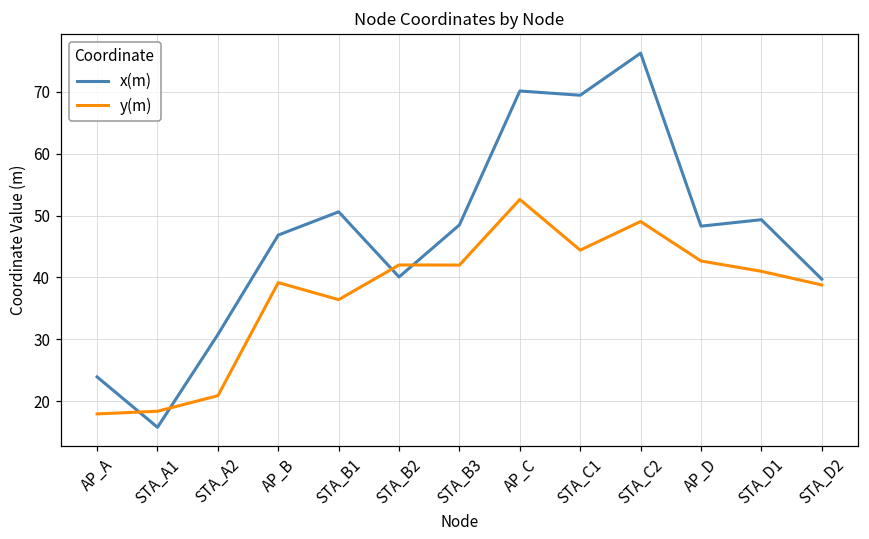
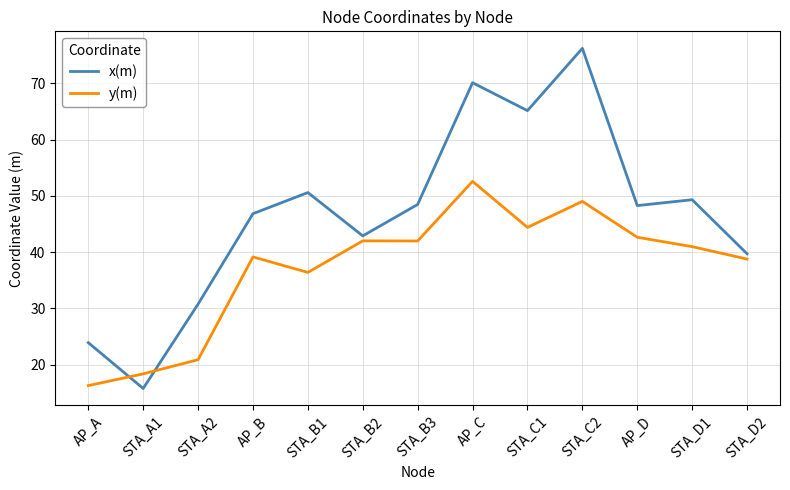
y(m), AP_A: 18 -> 16
x(m), STA_B2: 40 -> 43
x(m), STA_C1: 69 -> 65
